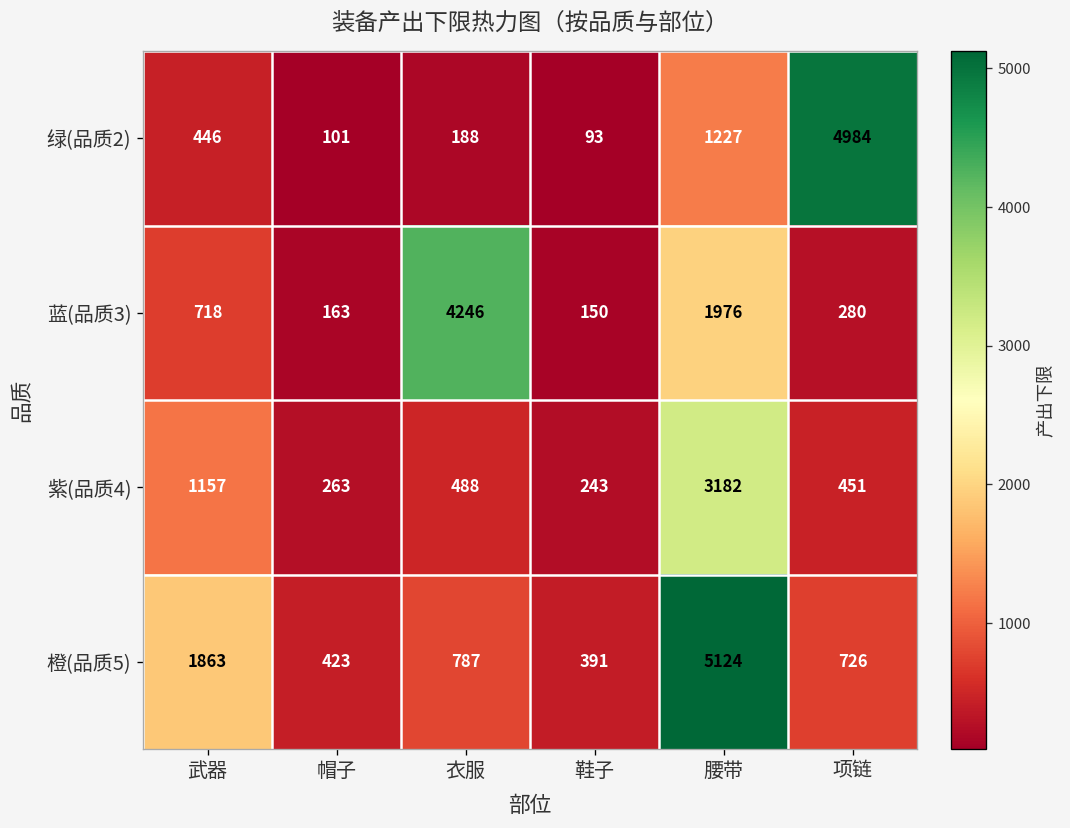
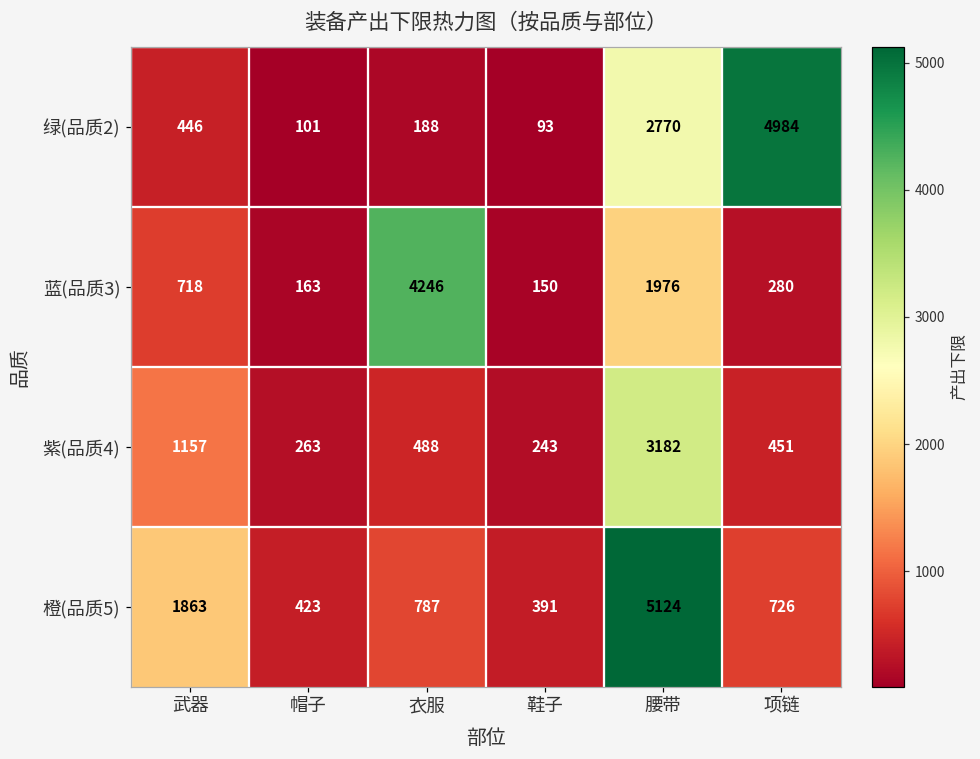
绿(品质2), 腰带: 1227 -> 2770
